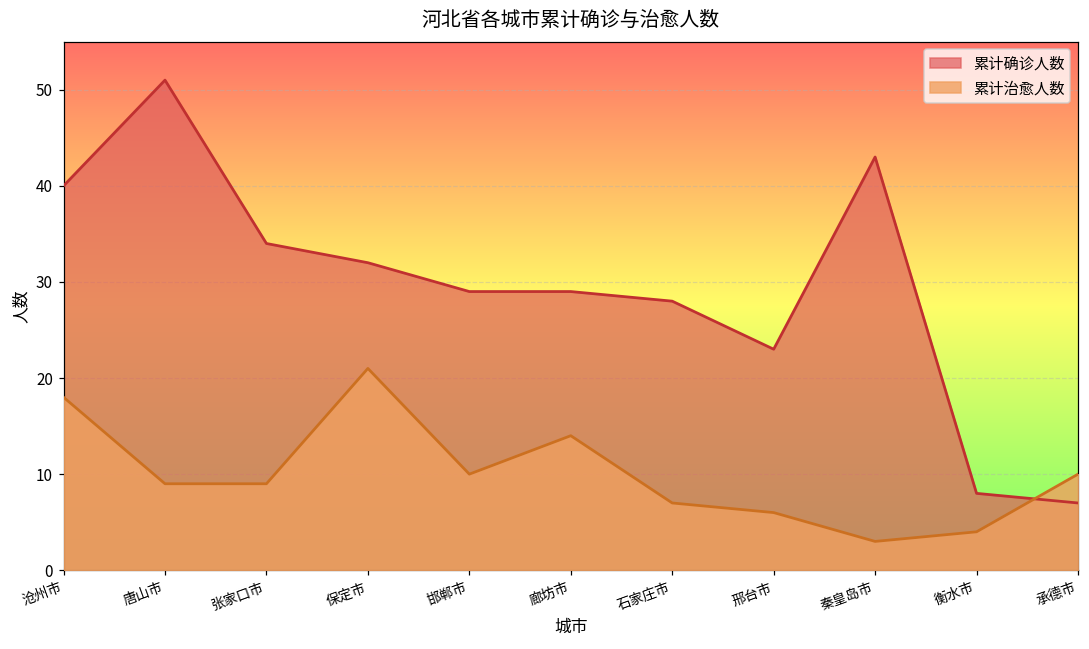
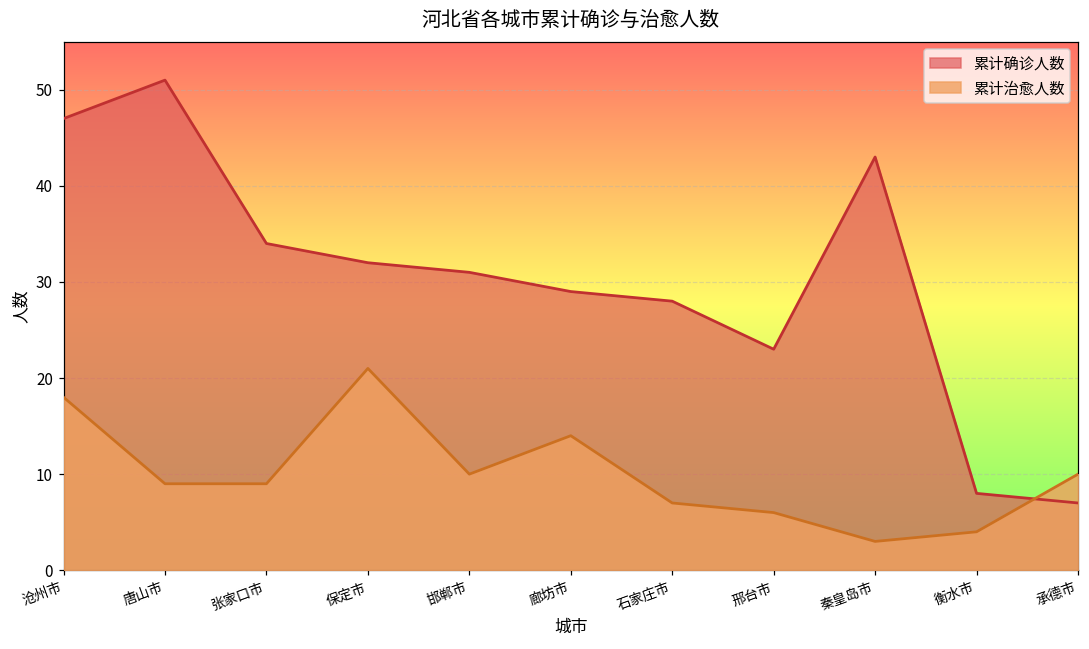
累计确诊人数, 沧州市: 40 -> 47
累计确诊人数, 邯郸市: 29 -> 31
